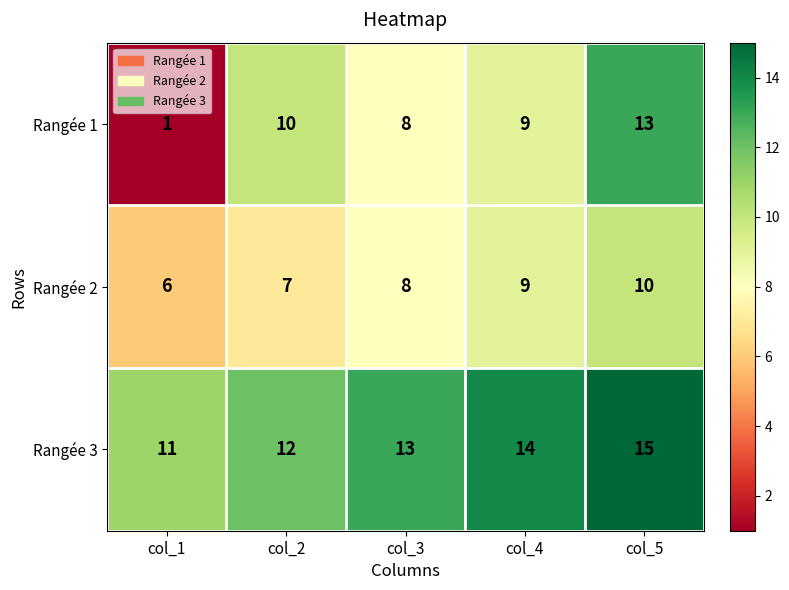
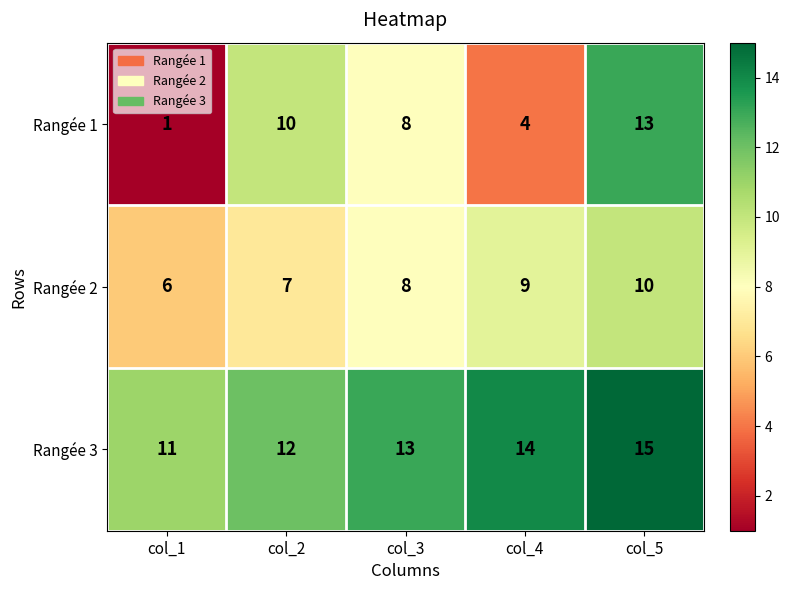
Rangée 1, col_4: 9 -> 4
